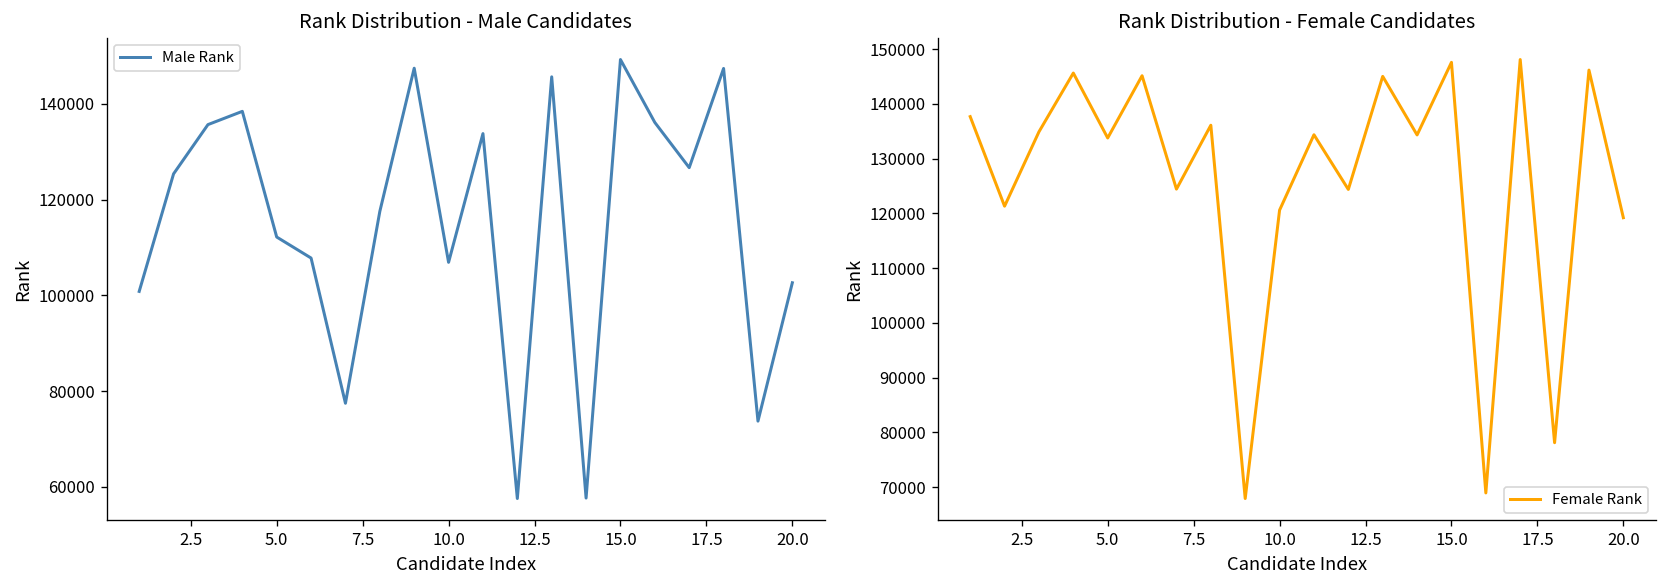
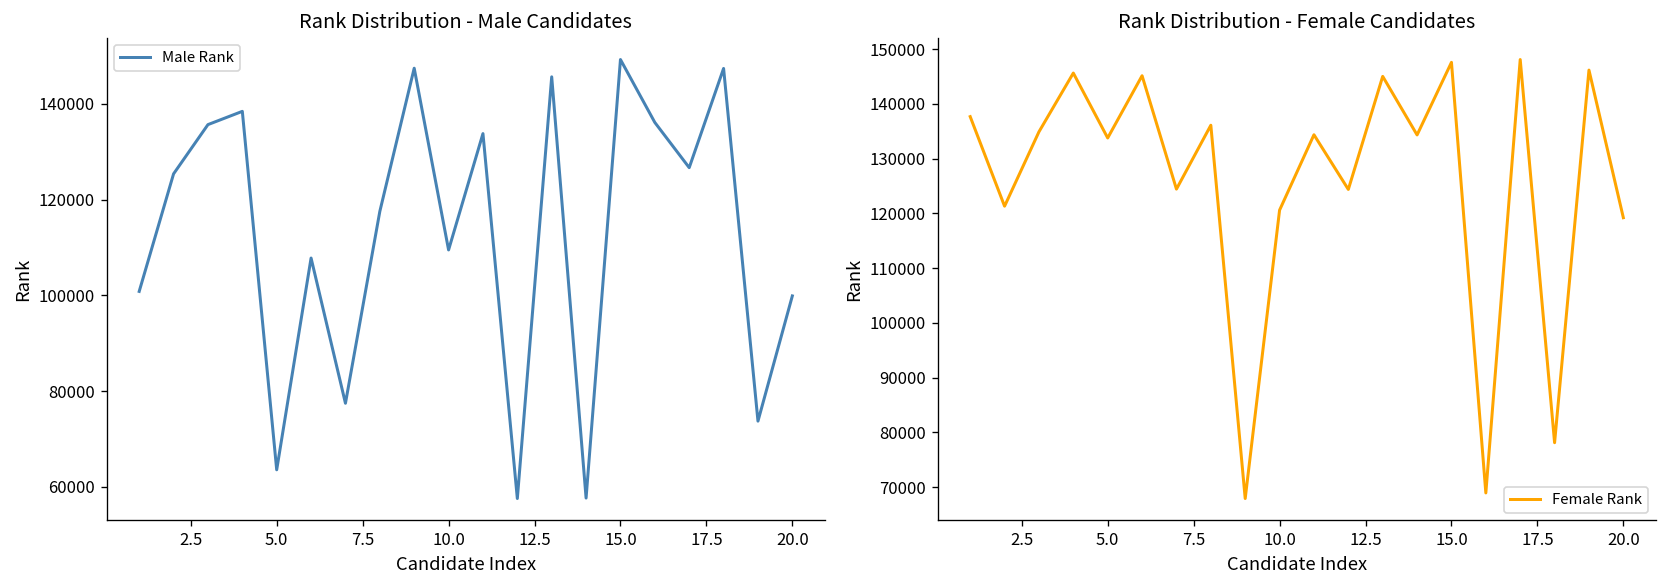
Rank Distribution - Male Candidates, 5.0: 112000 -> 64000
Rank Distribution - Male Candidates, 10.0: 107000 -> 109000
Rank Distribution - Male Candidates, 20.0: 103000 -> 100000
